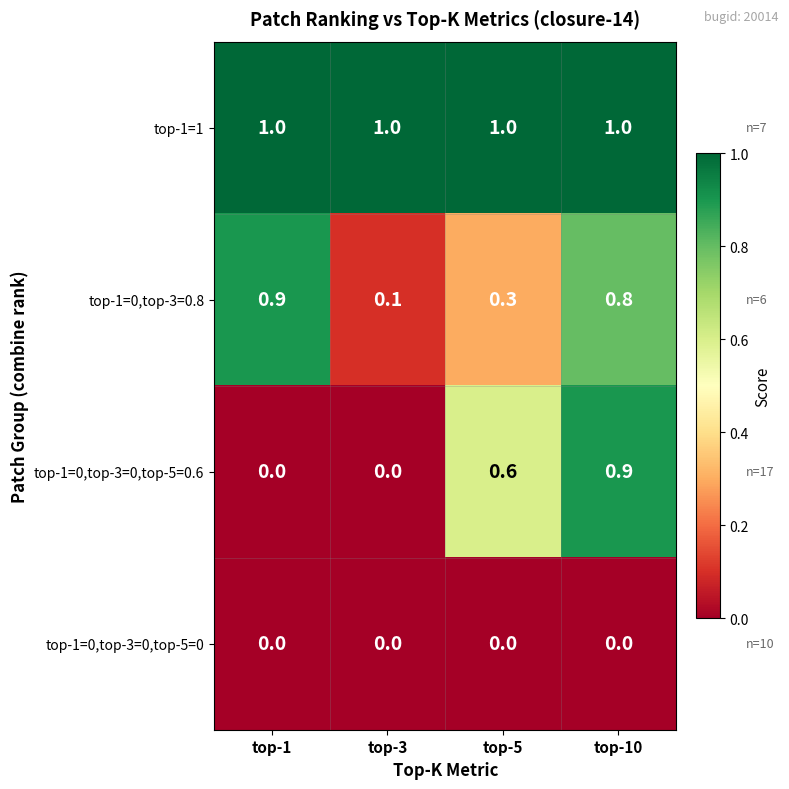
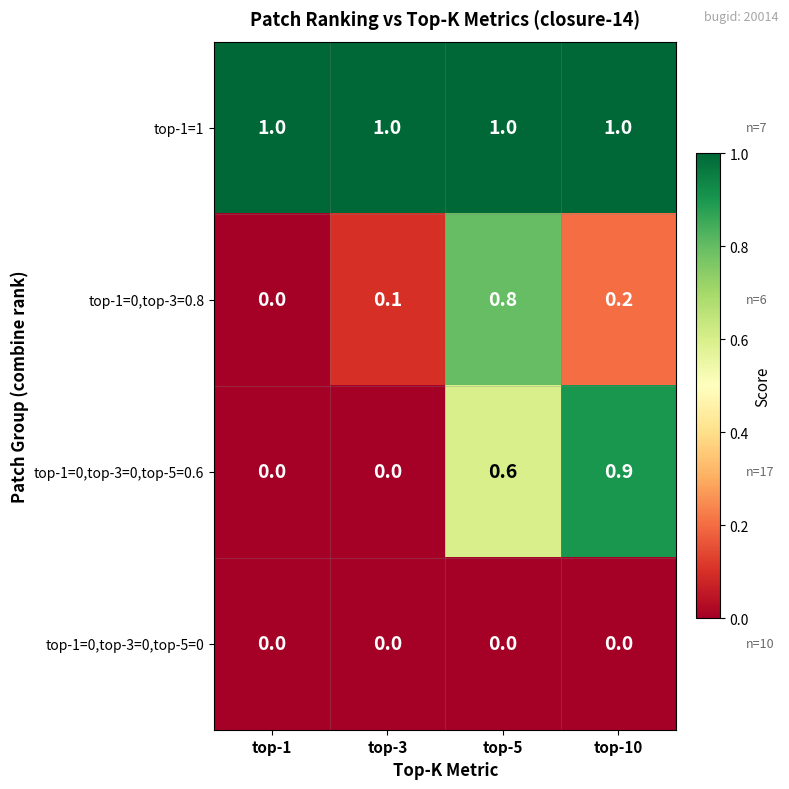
top-1=0,top-3=0.8, top-1: 0.9 -> 0.0
top-1=0,top-3=0.8, top-5: 0.3 -> 0.8
top-1=0,top-3=0.8, top-10: 0.8 -> 0.2
